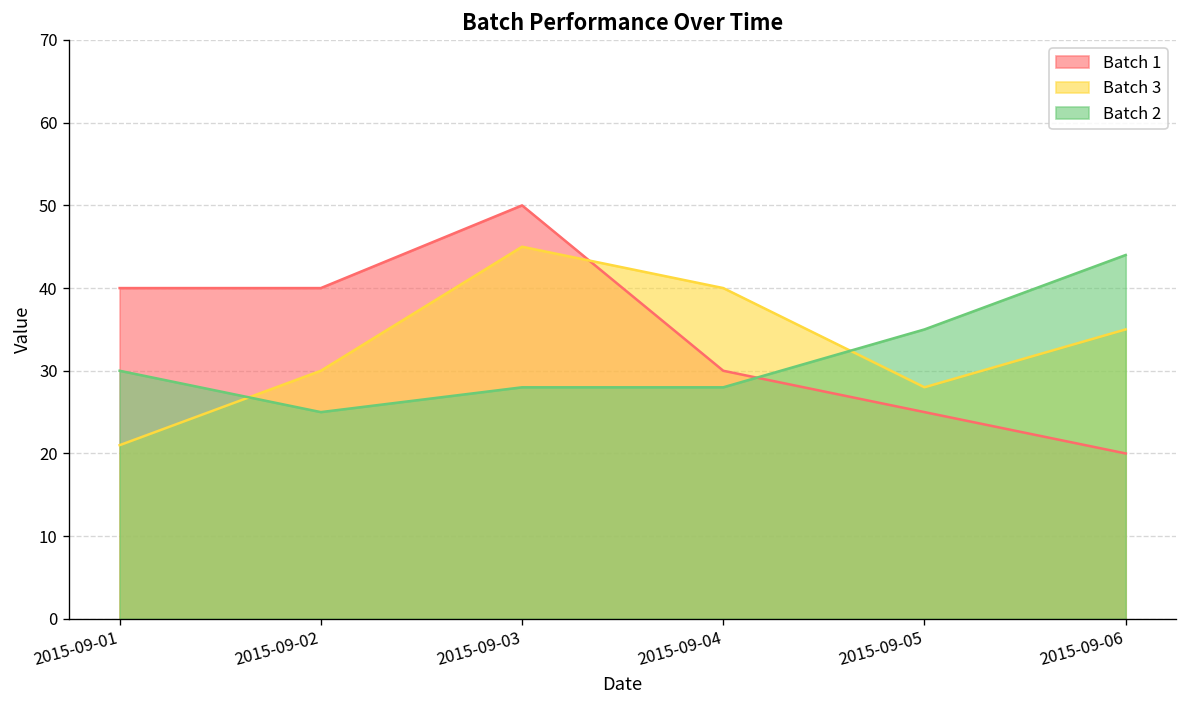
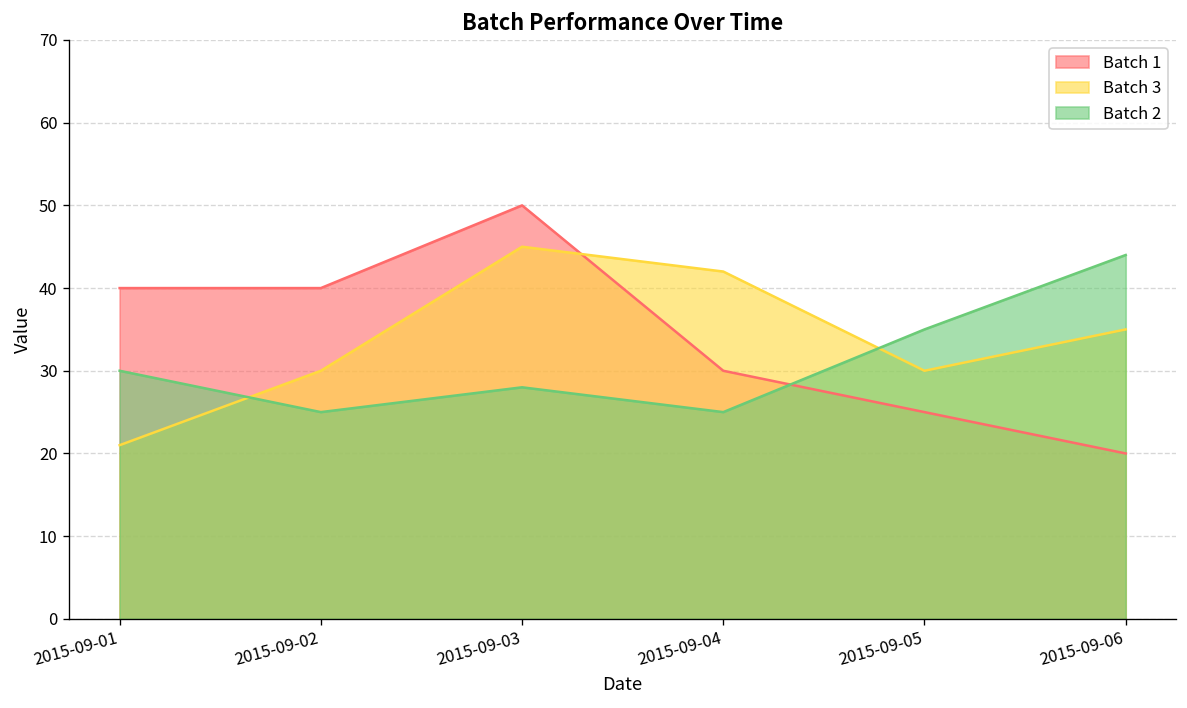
Batch 3, 2015-09-04: 40 -> 42
Batch 2, 2015-09-04: 28 -> 25
Batch 3, 2015-09-05: 28 -> 30
